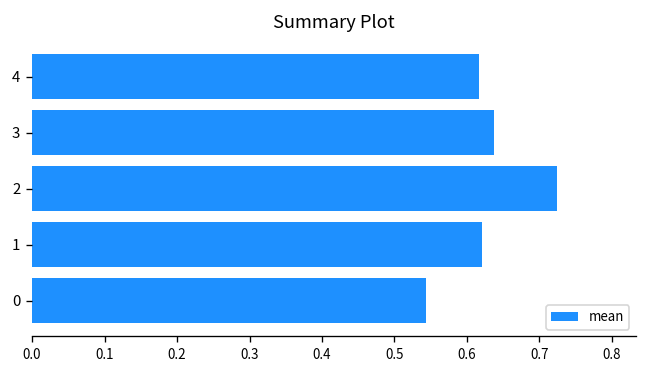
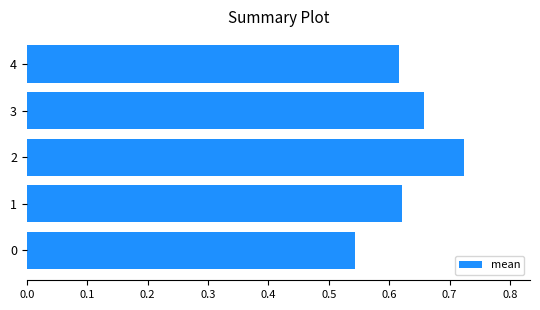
3: 0.64 -> 0.66
